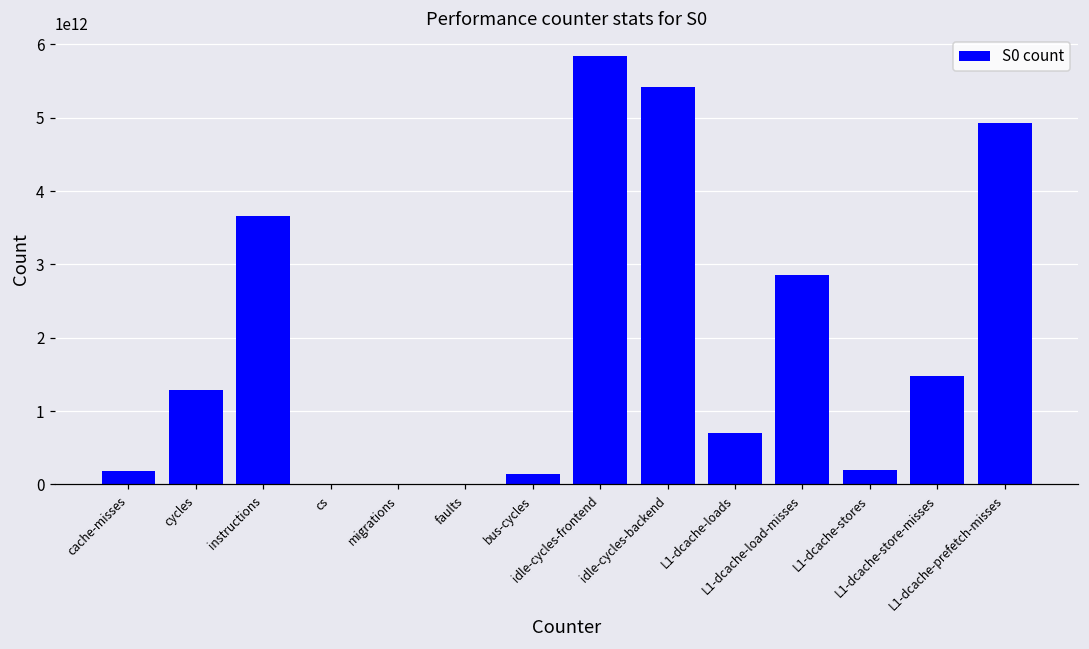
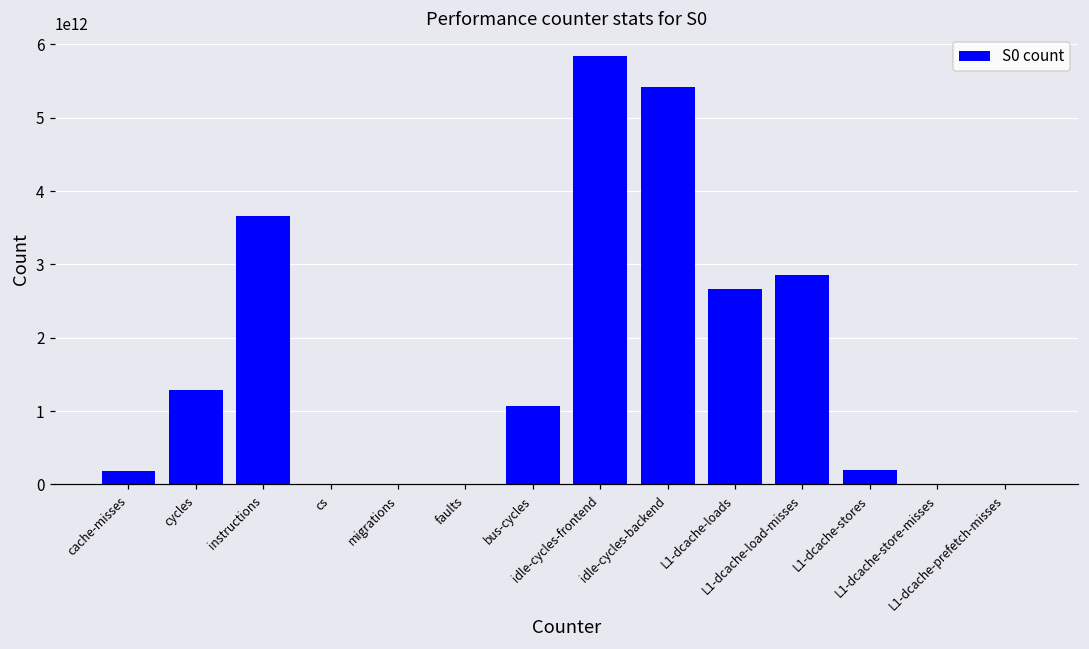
bus-cycles: 100000000000 -> 1100000000000
L1-dcache-loads: 700000000000 -> 2700000000000
L1-dcache-store-misses: 1500000000000 -> 0
L1-dcache-prefetch-misses: 4900000000000 -> 0
